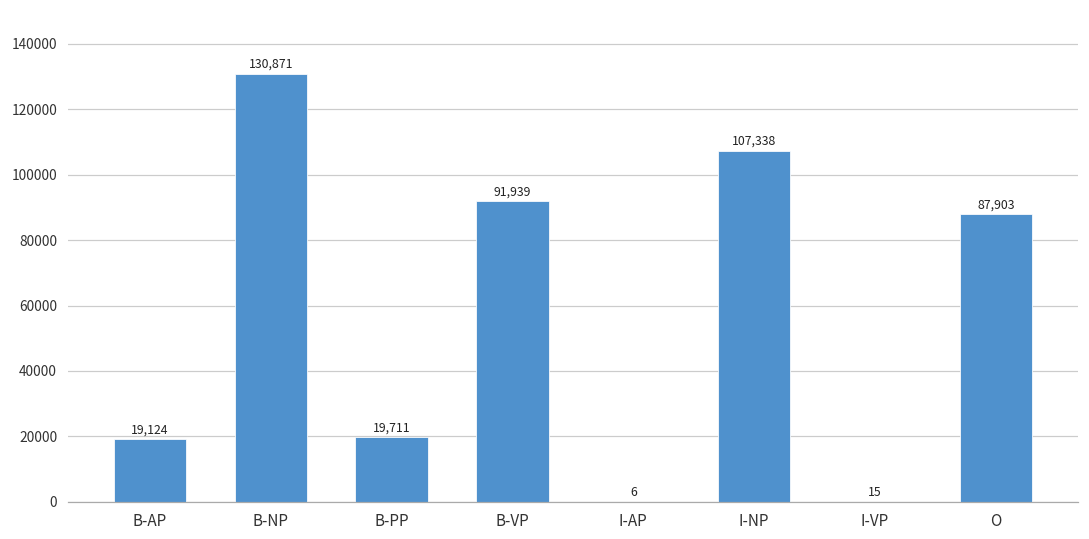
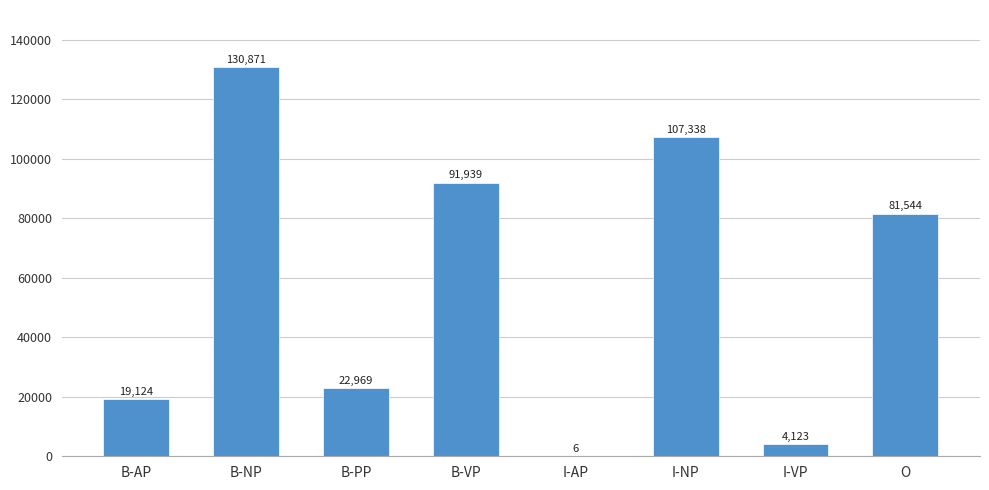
B-PP: 19,711 -> 22,969
I-VP: 15 -> 4,123
O: 87,903 -> 81,544
